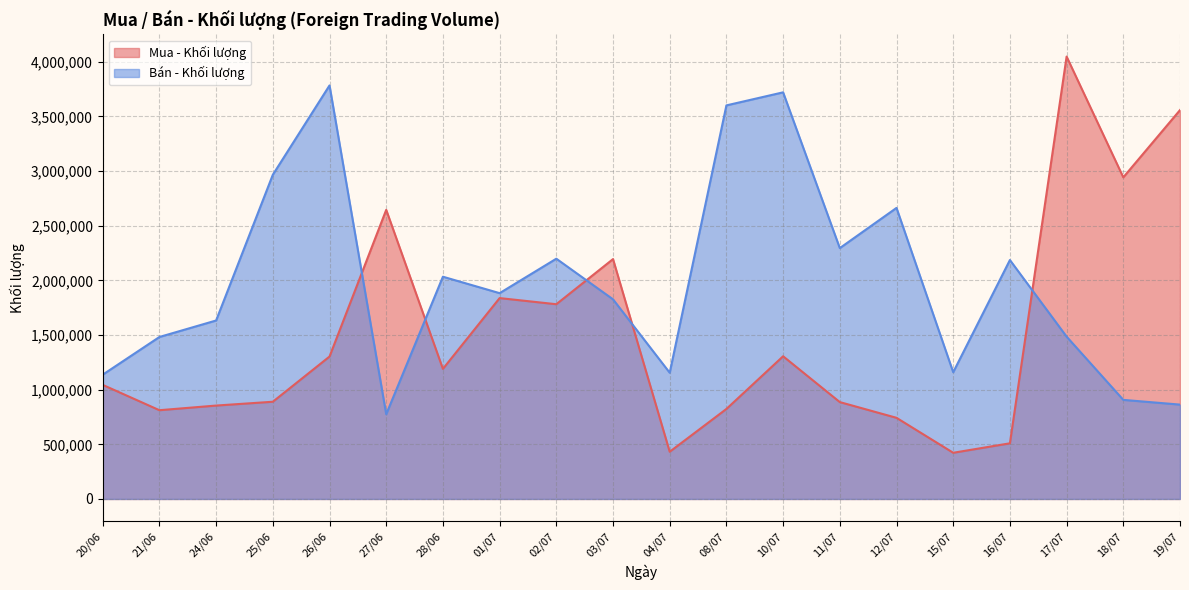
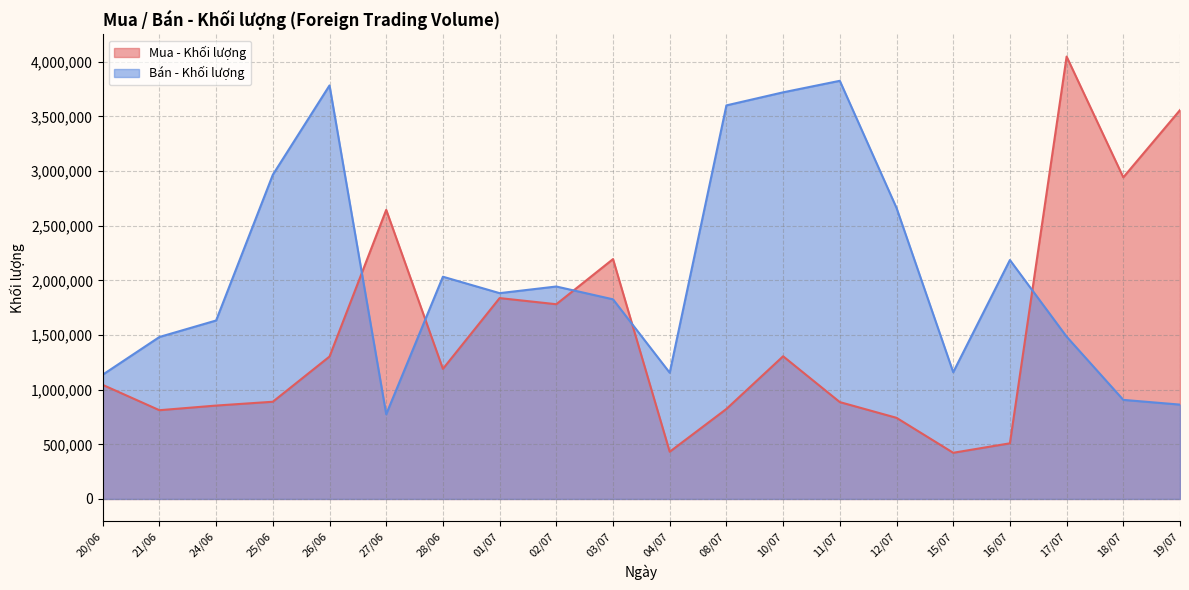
Bán - Khối lượng, 02/07: 2,200,000 -> 1,940,000
Bán - Khối lượng, 11/07: 2,290,000 -> 3,830,000
